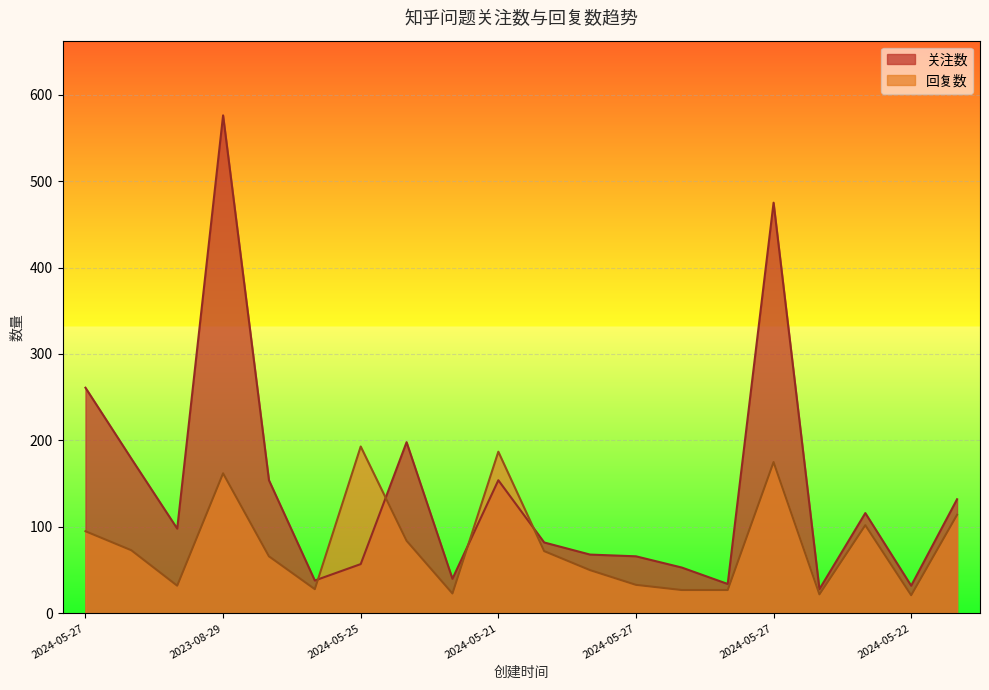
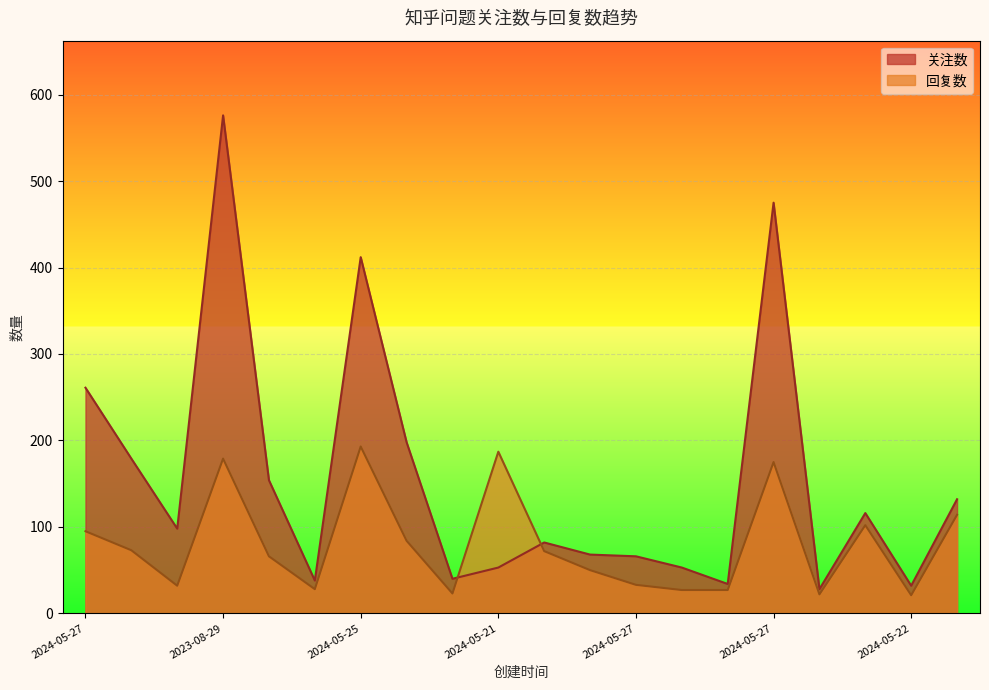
回复数, 2023-08-29: 160 -> 180
关注数, 2024-05-25: 60 -> 410
关注数, 2024-05-21: 150 -> 50
